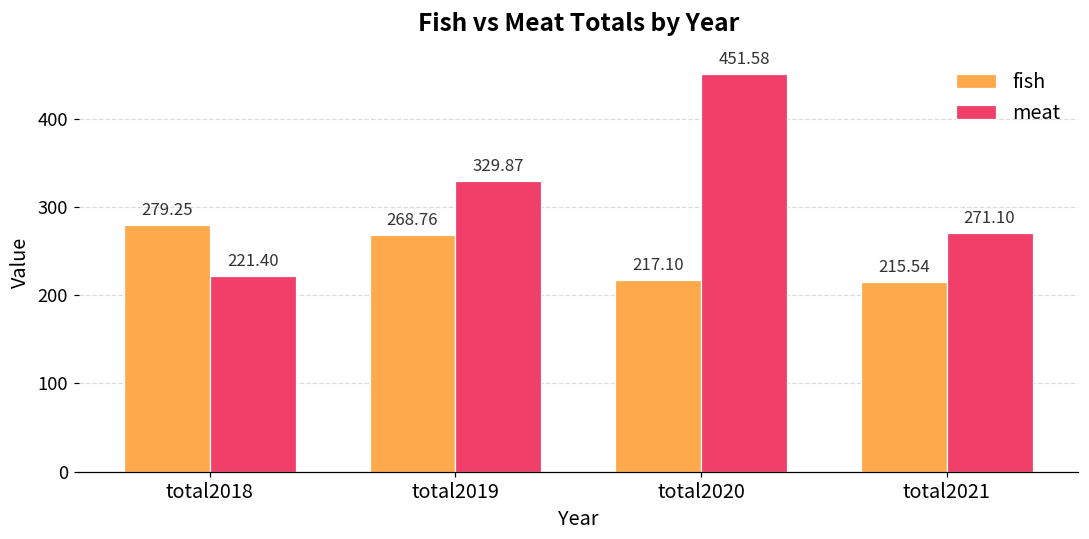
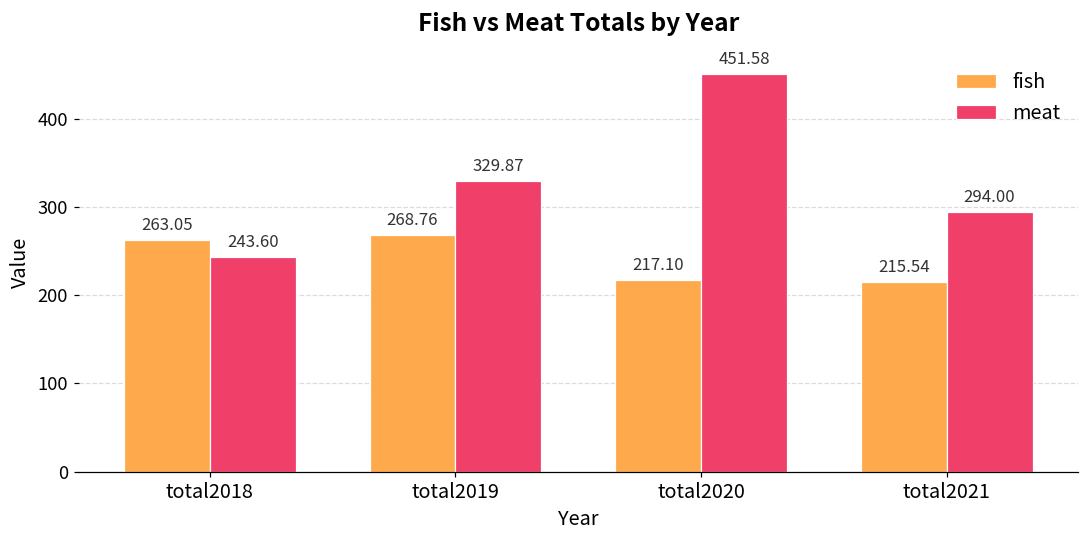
fish, total2018: 279.25 -> 263.05
meat, total2018: 221.40 -> 243.60
meat, total2021: 271.10 -> 294.00
